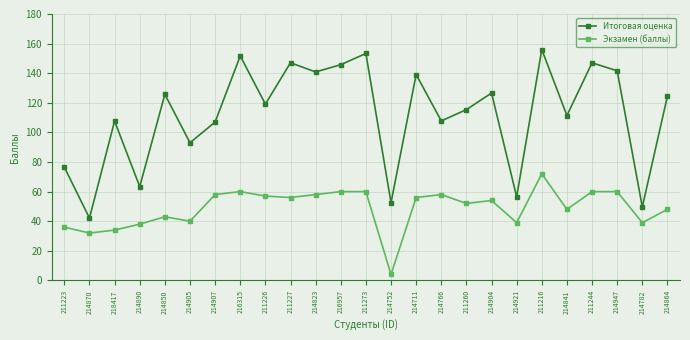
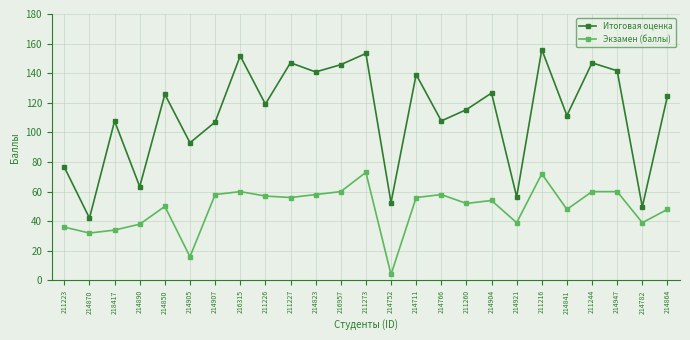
Экзамен (баллы), 214850: 43 -> 50
Экзамен (баллы), 214905: 40 -> 16
Экзамен (баллы), 211273: 60 -> 73
